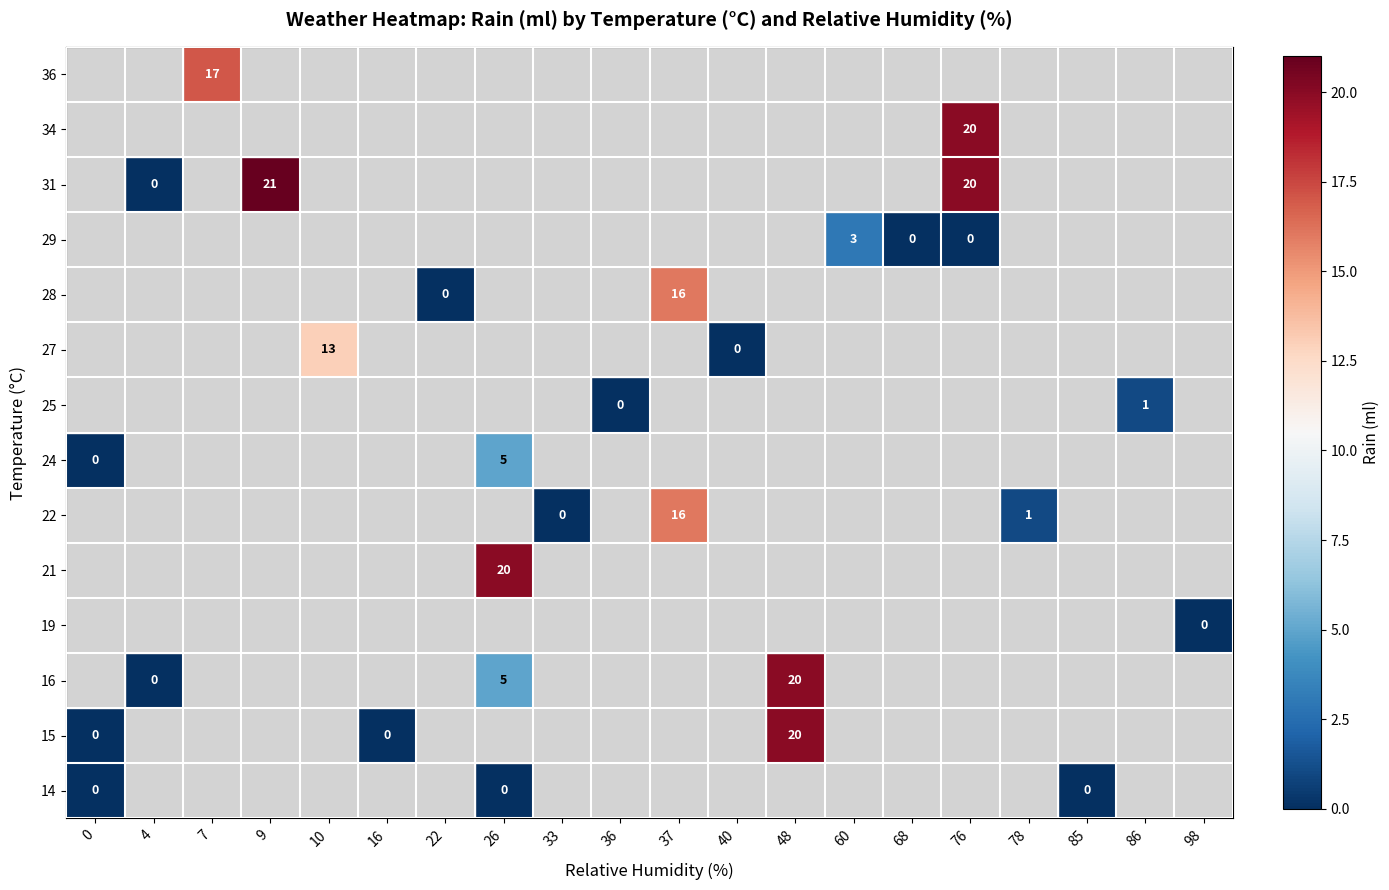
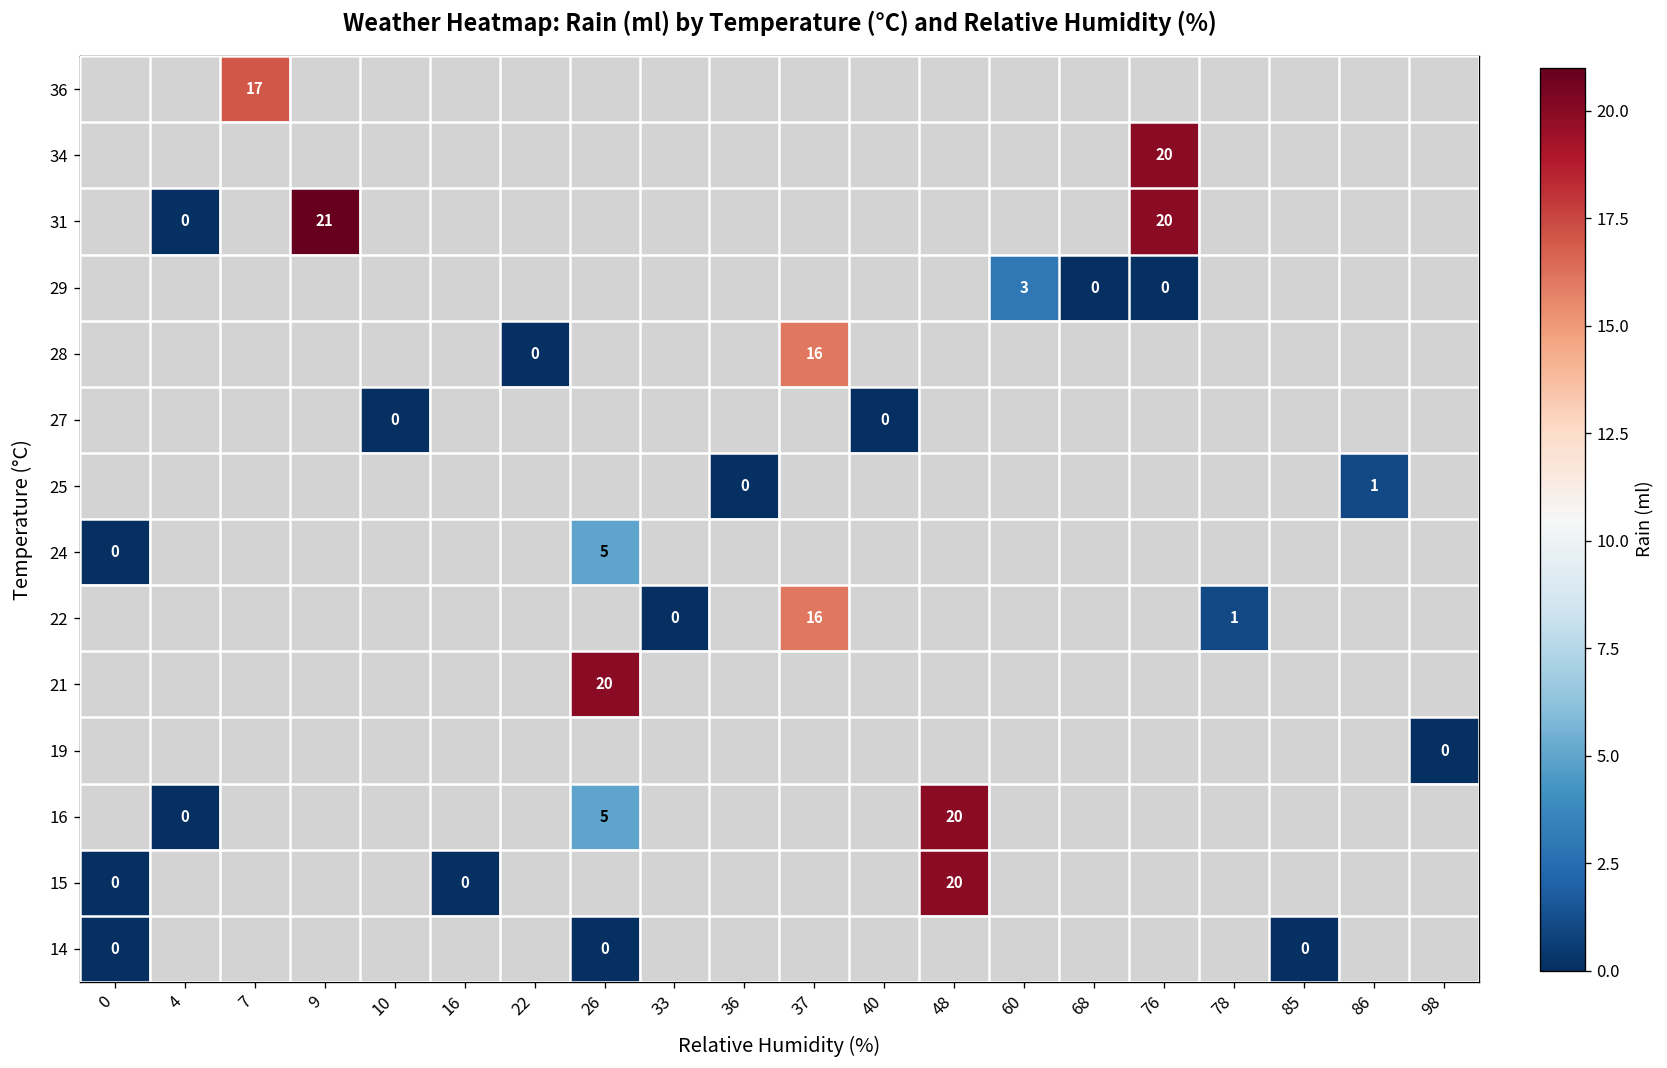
27, 10: 13 -> 0
